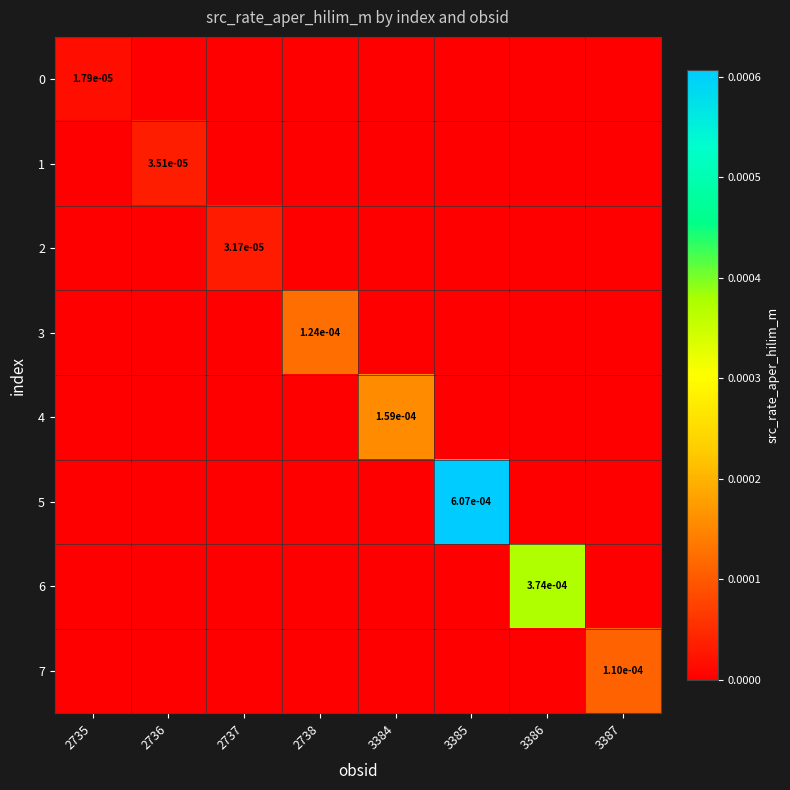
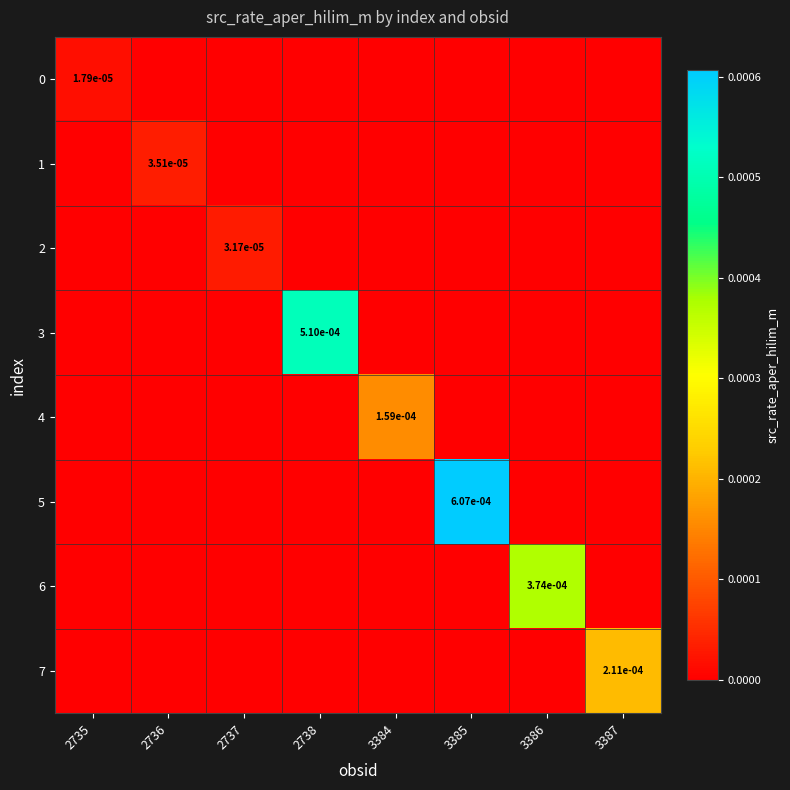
3, 2738: 1.24e-04 -> 5.10e-04
7, 3387: 1.10e-04 -> 2.11e-04
